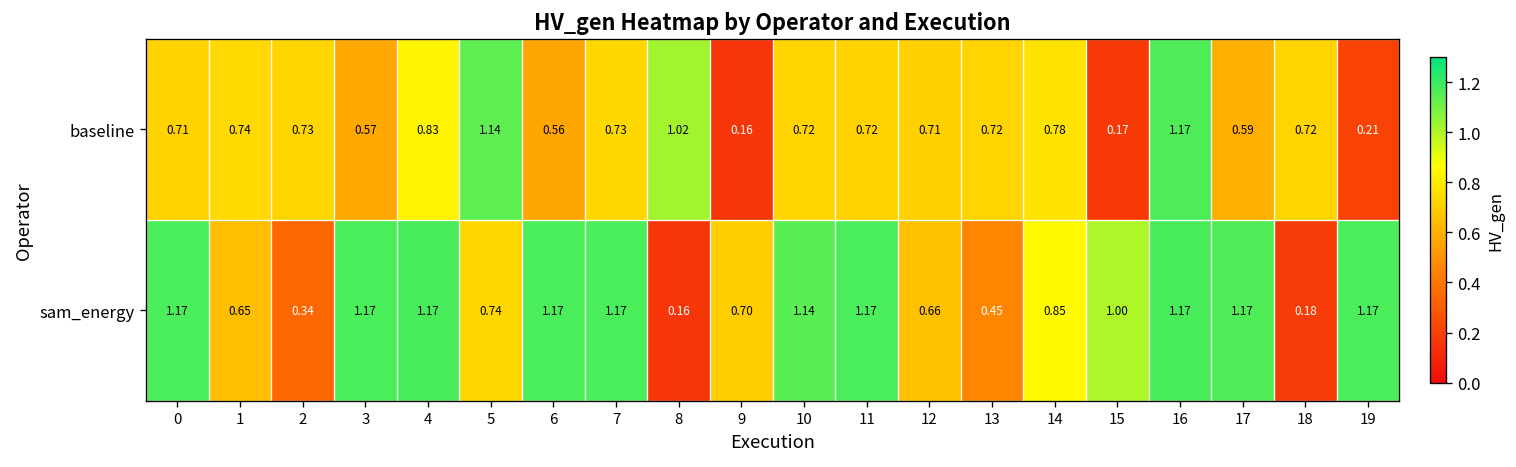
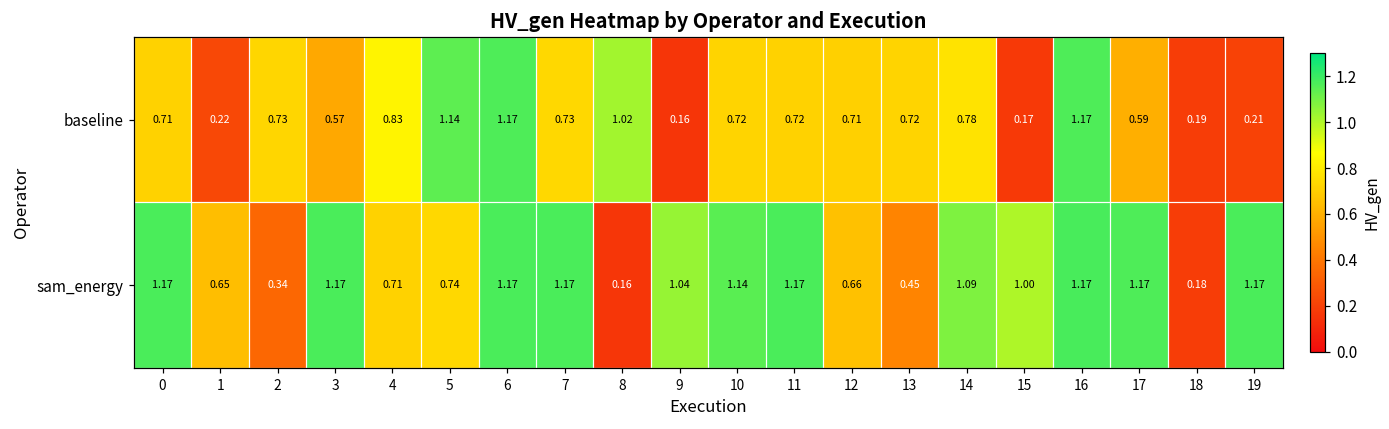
baseline, 1: 0.74 -> 0.22
baseline, 6: 0.56 -> 1.17
baseline, 18: 0.72 -> 0.19
sam_energy, 4: 1.17 -> 0.71
sam_energy, 9: 0.70 -> 1.04
sam_energy, 14: 0.85 -> 1.09
